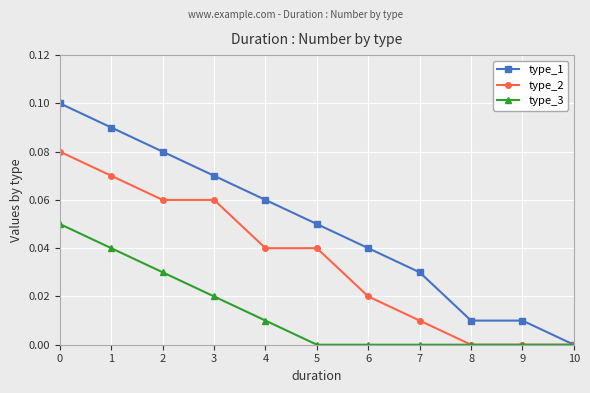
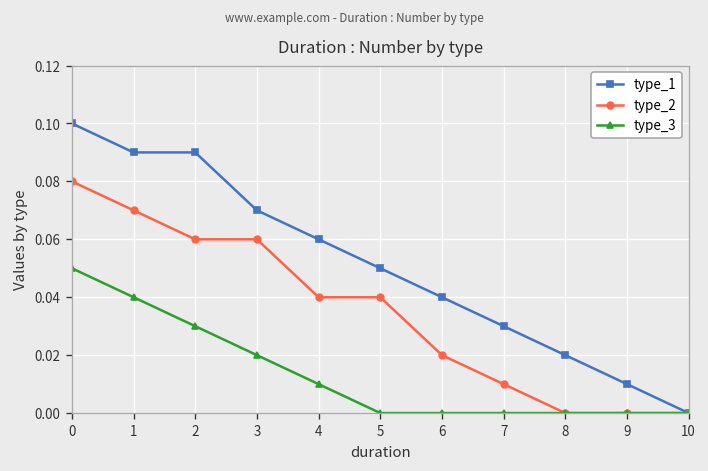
type_1, 2: 0.08 -> 0.09
type_1, 8: 0.01 -> 0.02
